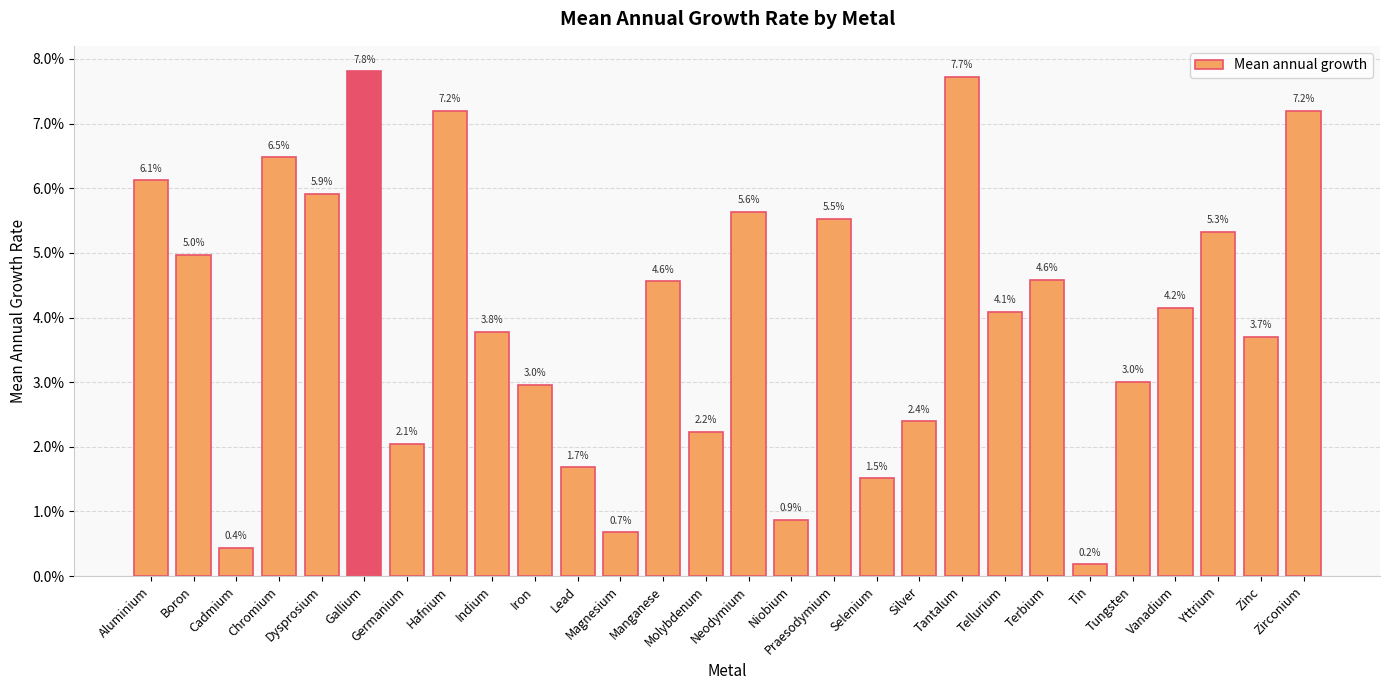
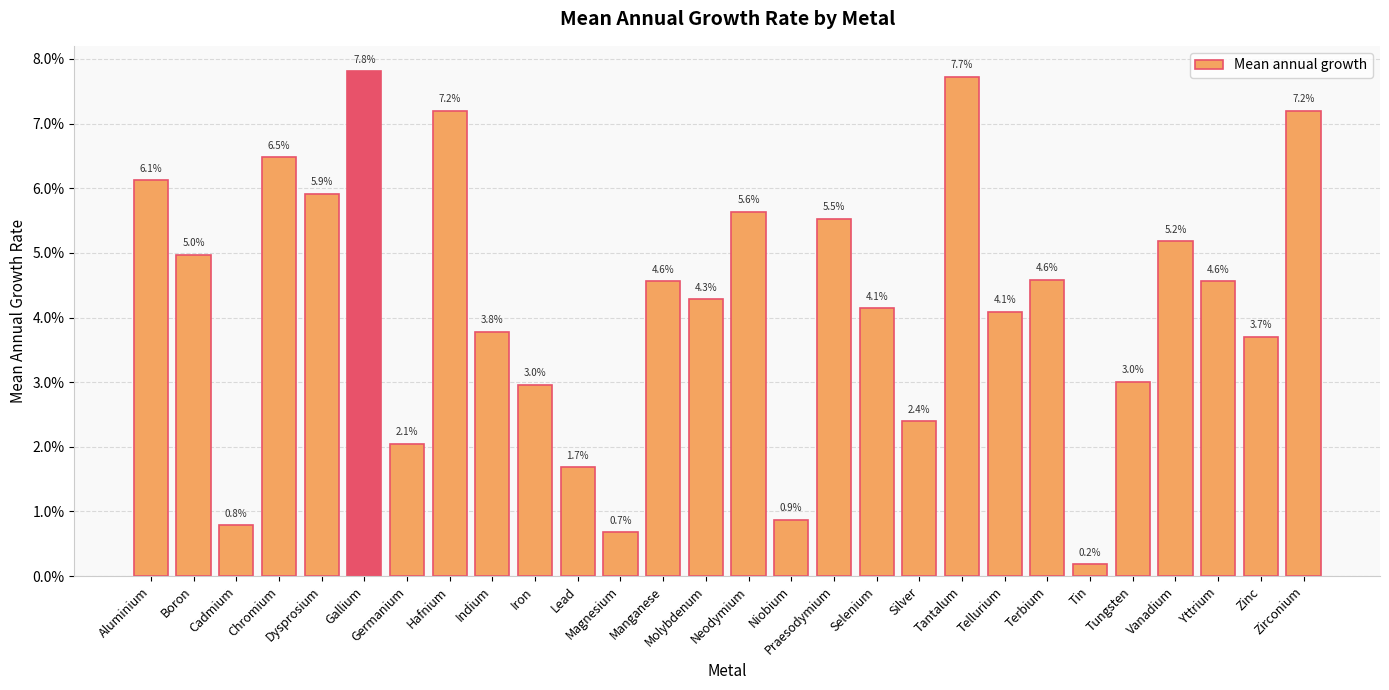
Cadmium: 0.4% -> 0.8%
Molybdenum: 2.2% -> 4.3%
Selenium: 1.5% -> 4.1%
Vanadium: 4.2% -> 5.2%
Yttrium: 5.3% -> 4.6%
